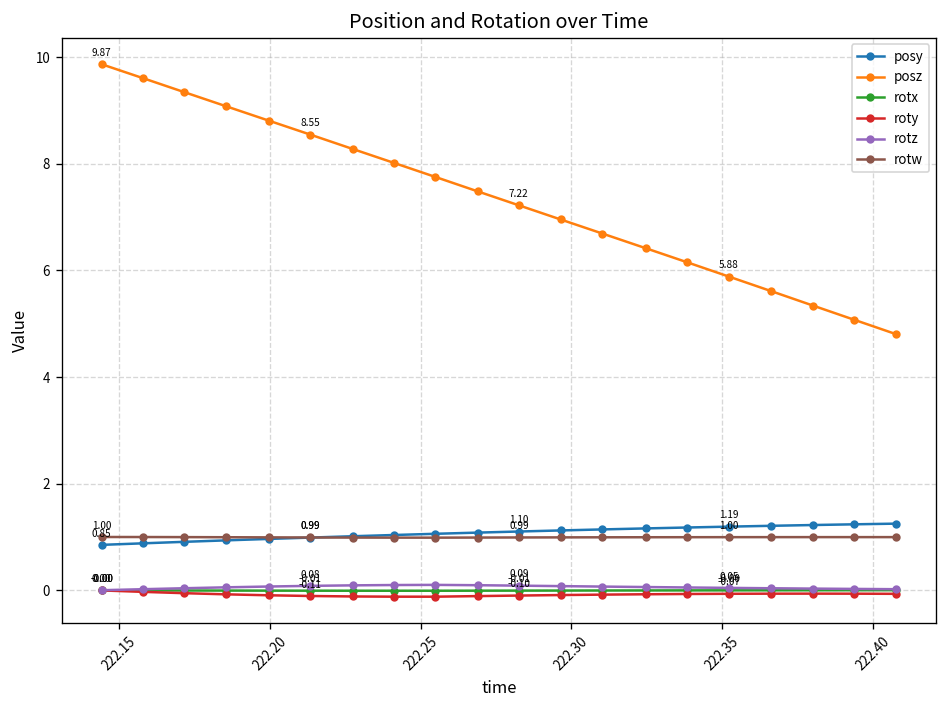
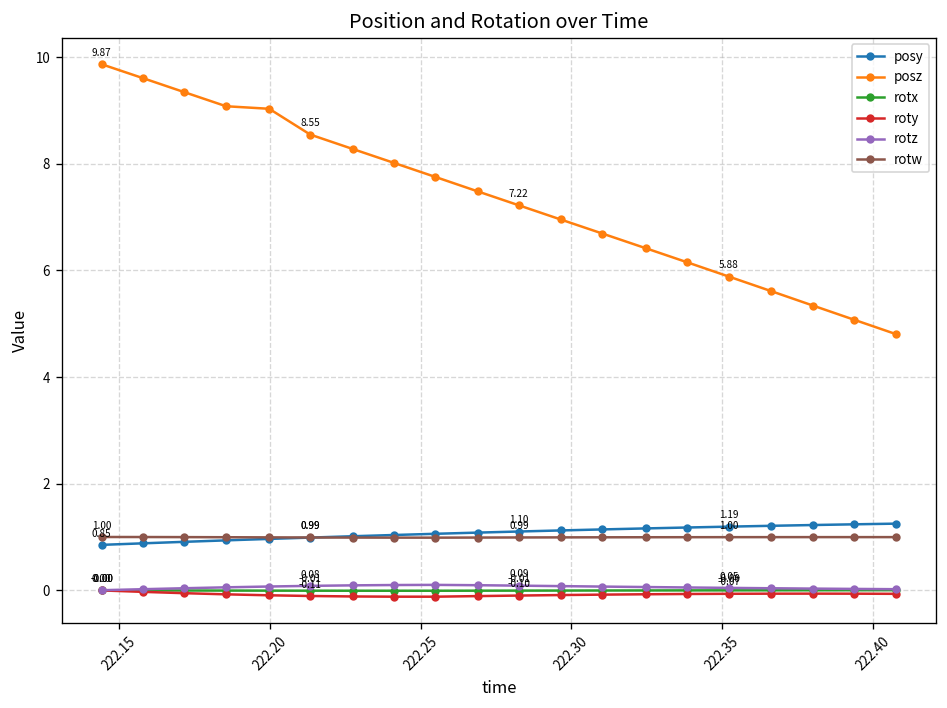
posz, 222.20: 8.8 -> 9.0
